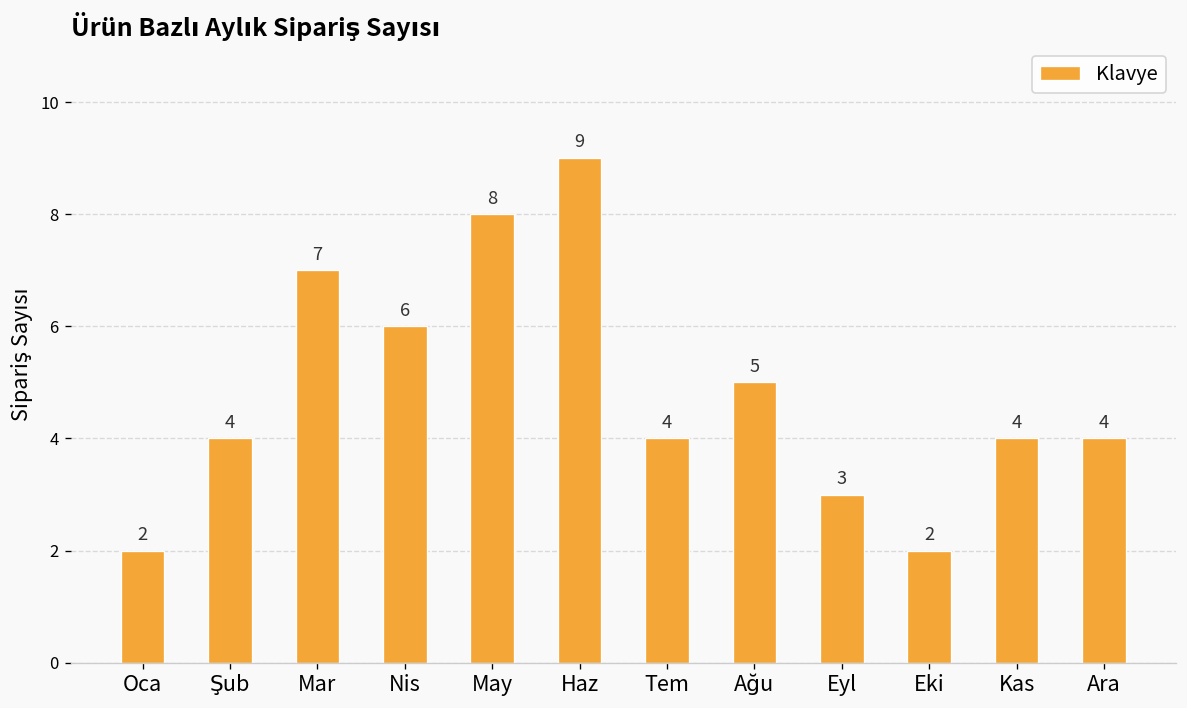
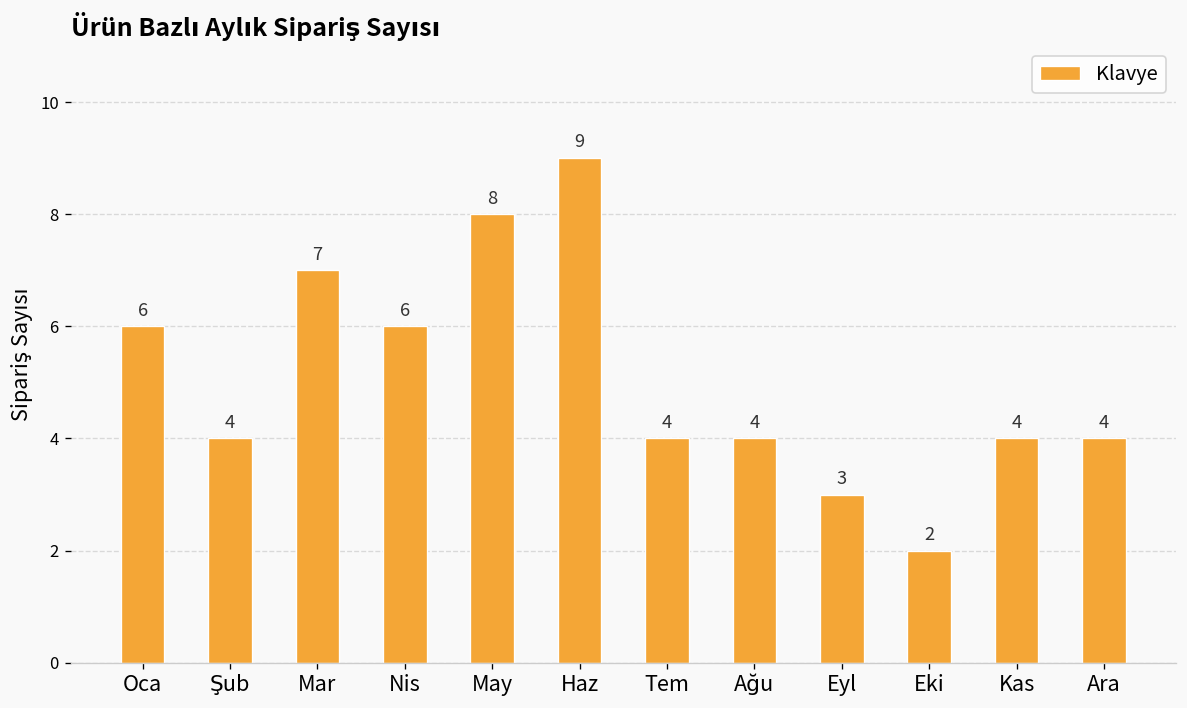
Oca: 2 -> 6
Ağu: 5 -> 4
